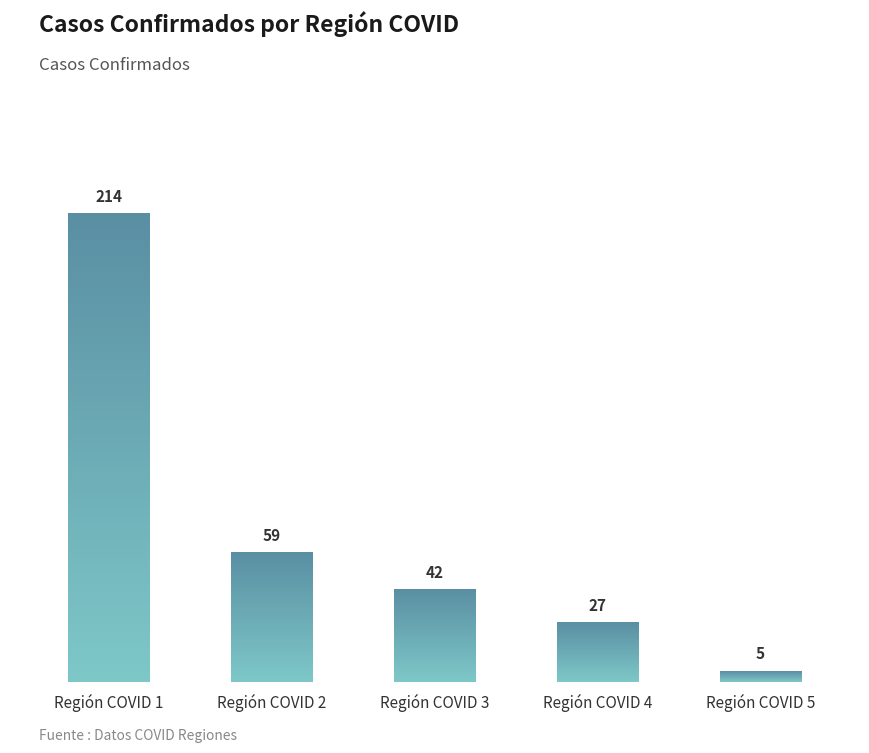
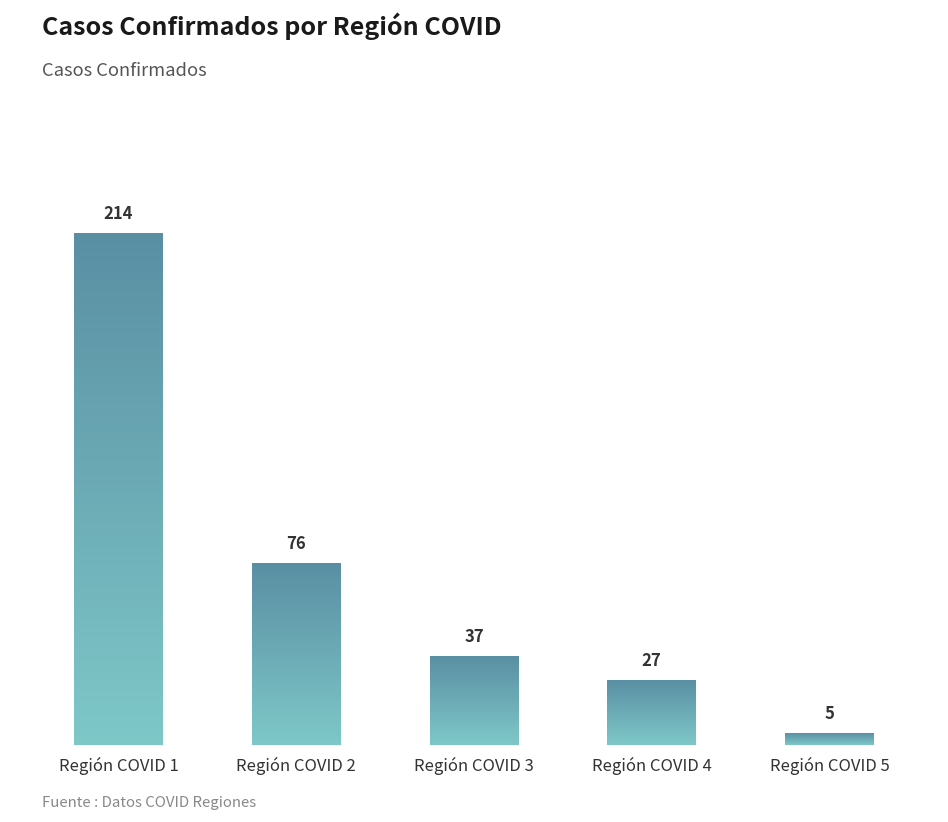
Región COVID 2: 59 -> 76
Región COVID 3: 42 -> 37
